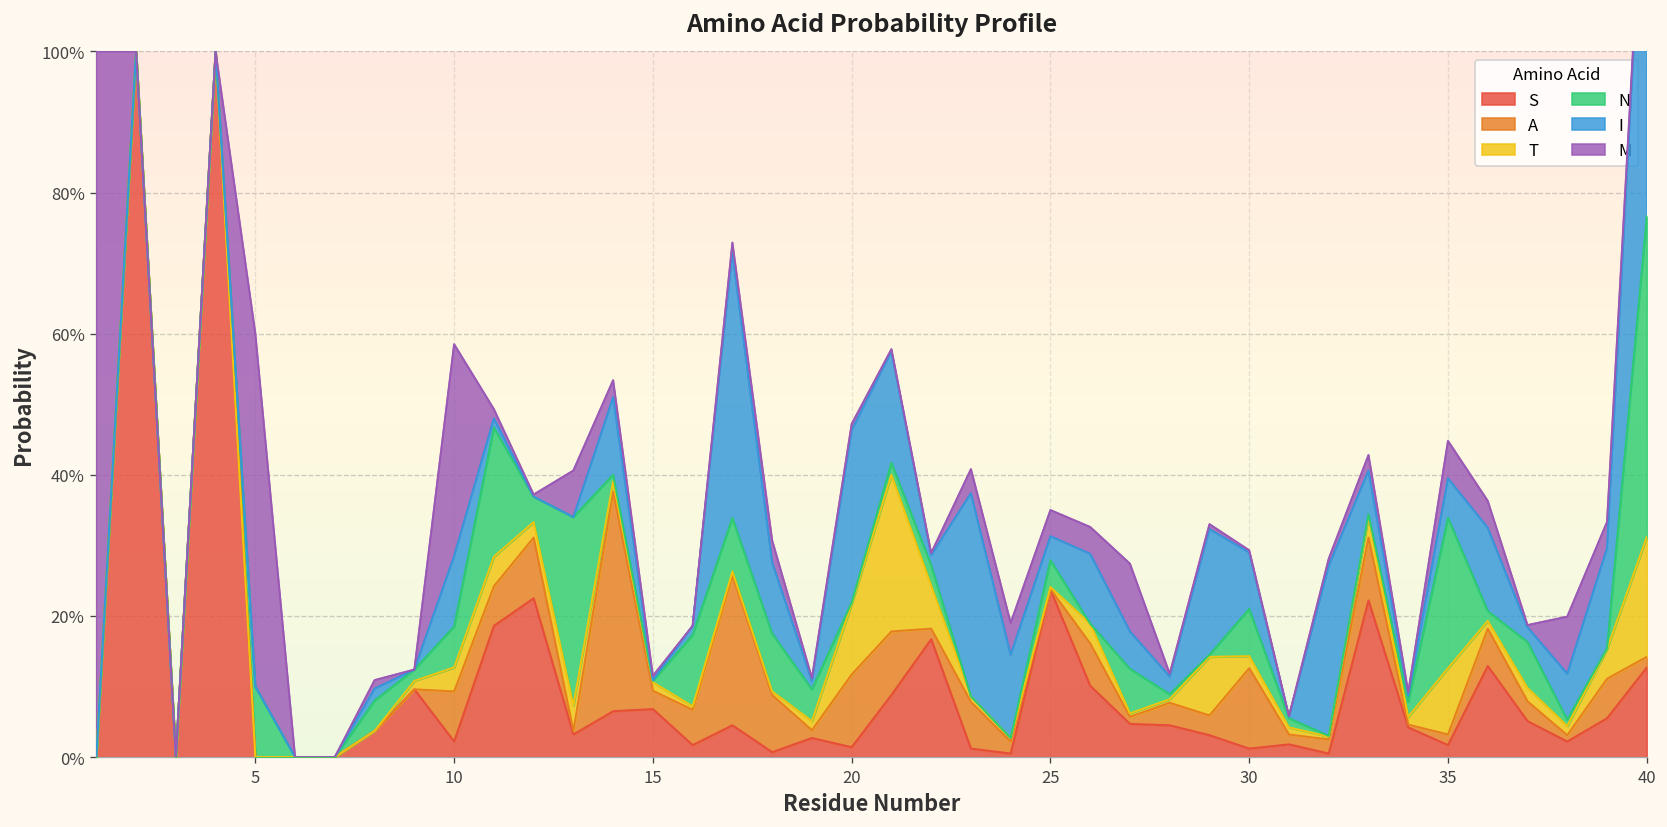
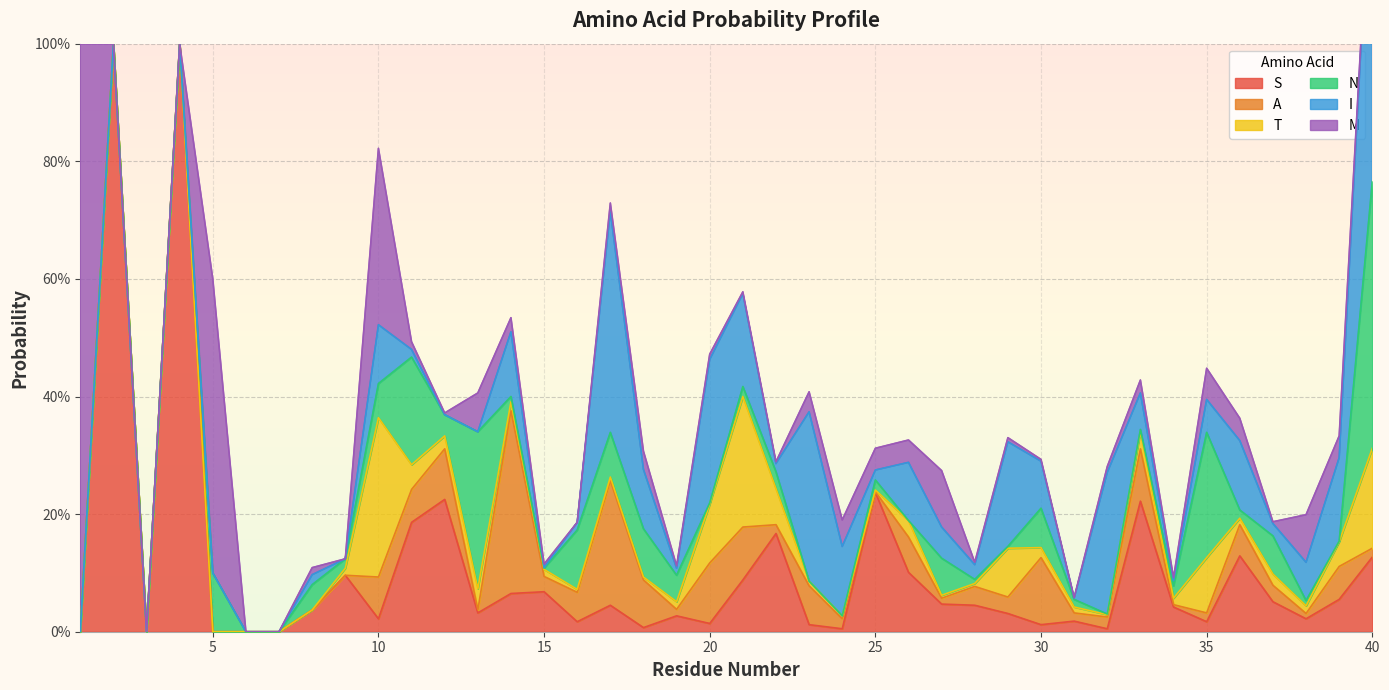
T, 10: 3% -> 27%
N, 25: 4% -> 2%
I, 25: 3% -> 2%
